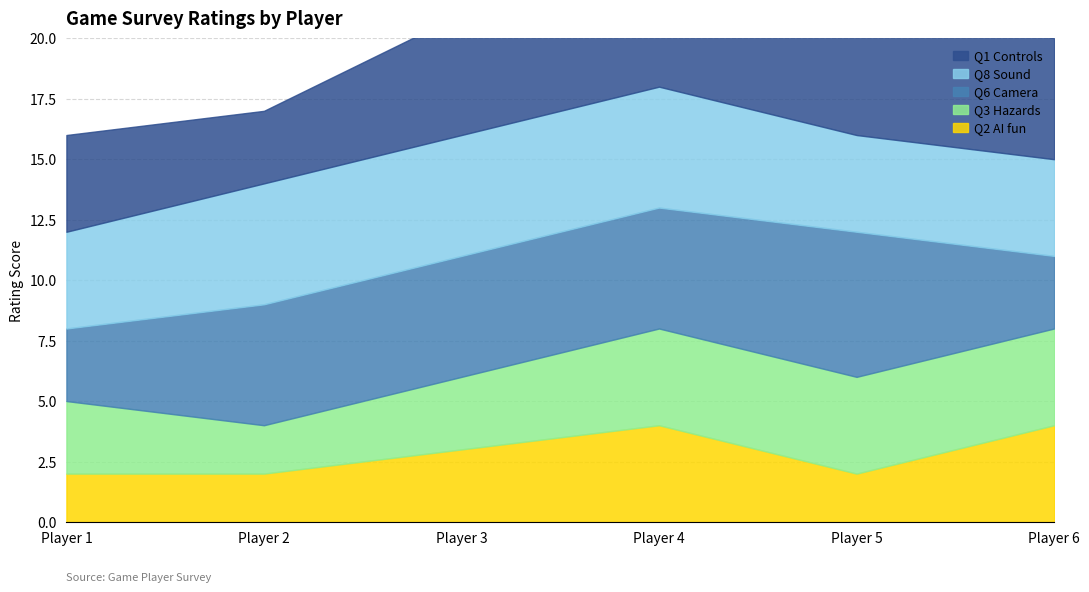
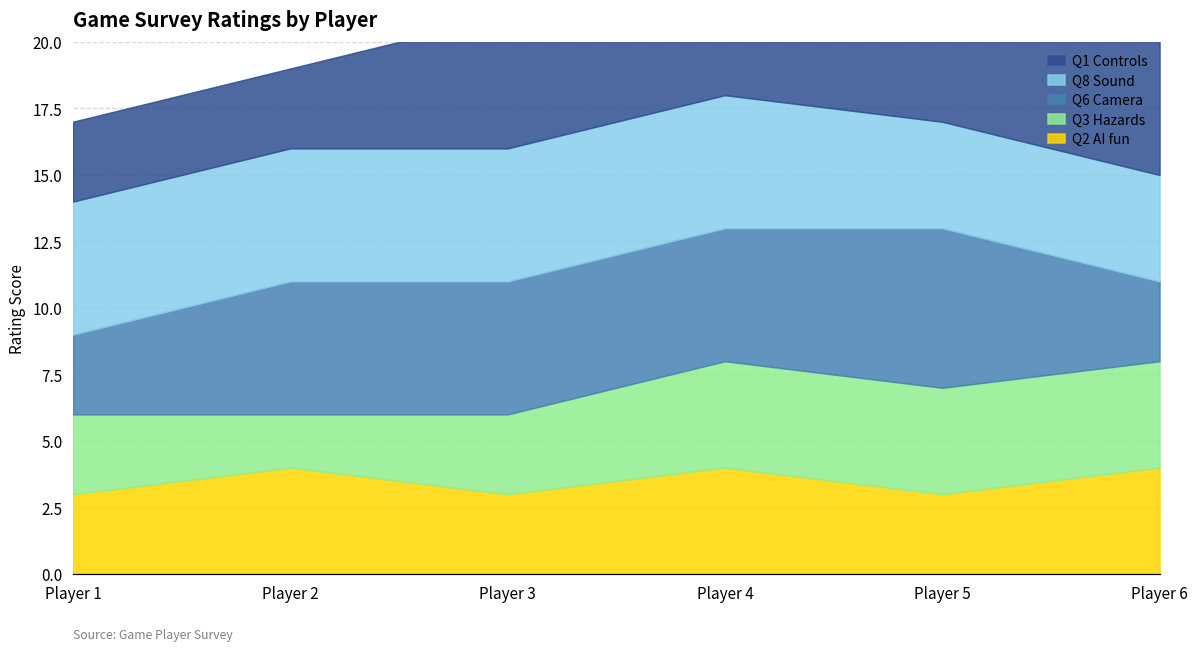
Q2 AI fun, Player 1: 2 -> 3
Q8 Sound, Player 1: 4 -> 5
Q1 Controls, Player 1: 4 -> 3
Q2 AI fun, Player 2: 2 -> 4
Q2 AI fun, Player 5: 2 -> 3
